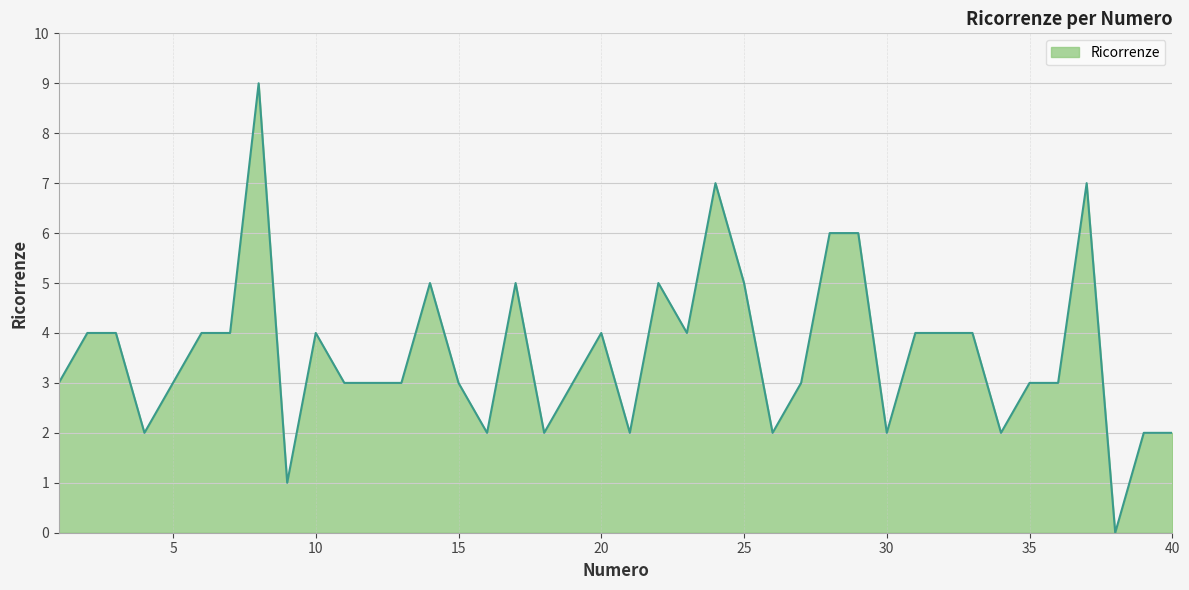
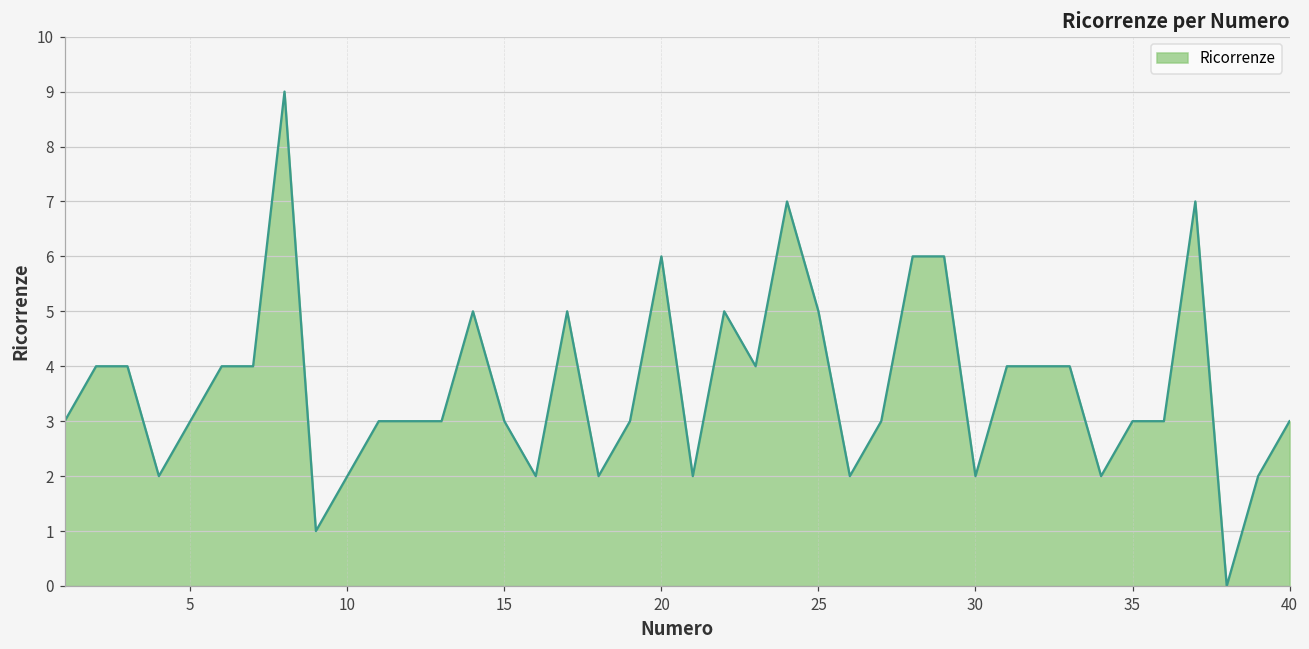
10: 4 -> 2
20: 4 -> 6
40: 2 -> 3
